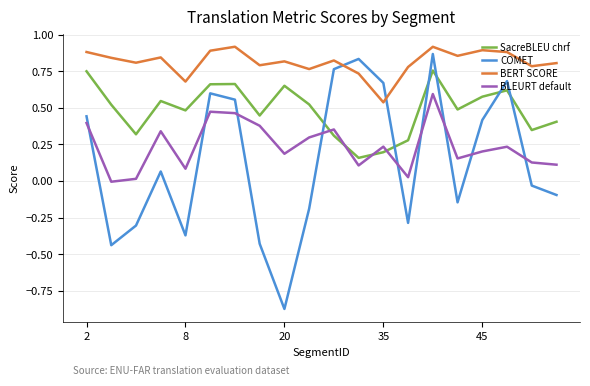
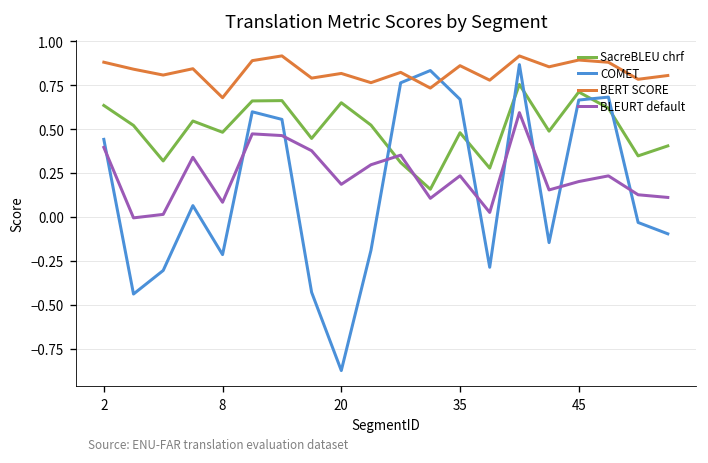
SacreBLEU chrf, 2: 0.75 -> 0.64
COMET, 8: -0.37 -> -0.21
SacreBLEU chrf, 35: 0.20 -> 0.48
BERT SCORE, 35: 0.54 -> 0.86
SacreBLEU chrf, 45: 0.58 -> 0.71
COMET, 45: 0.42 -> 0.67
